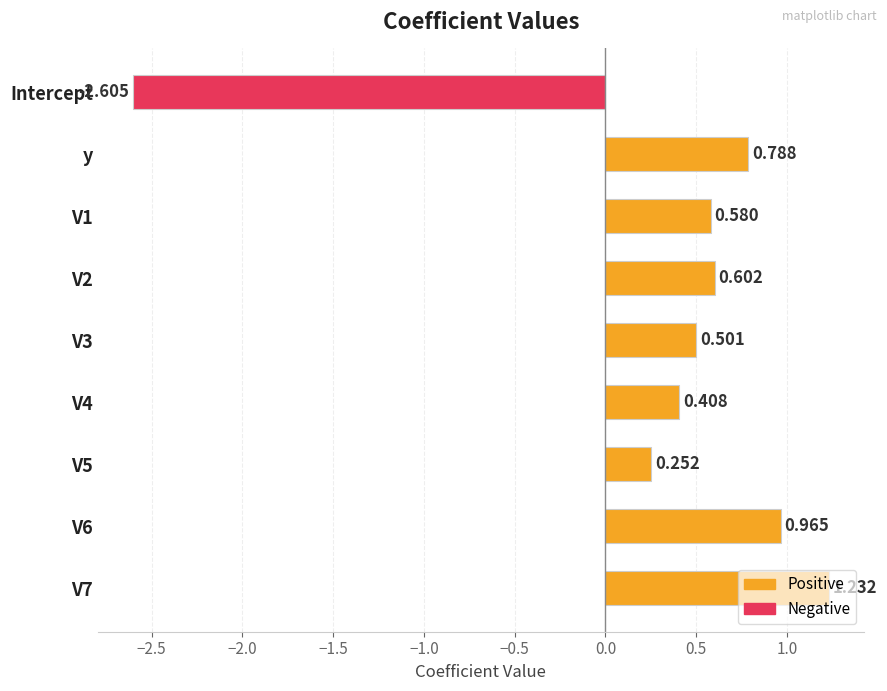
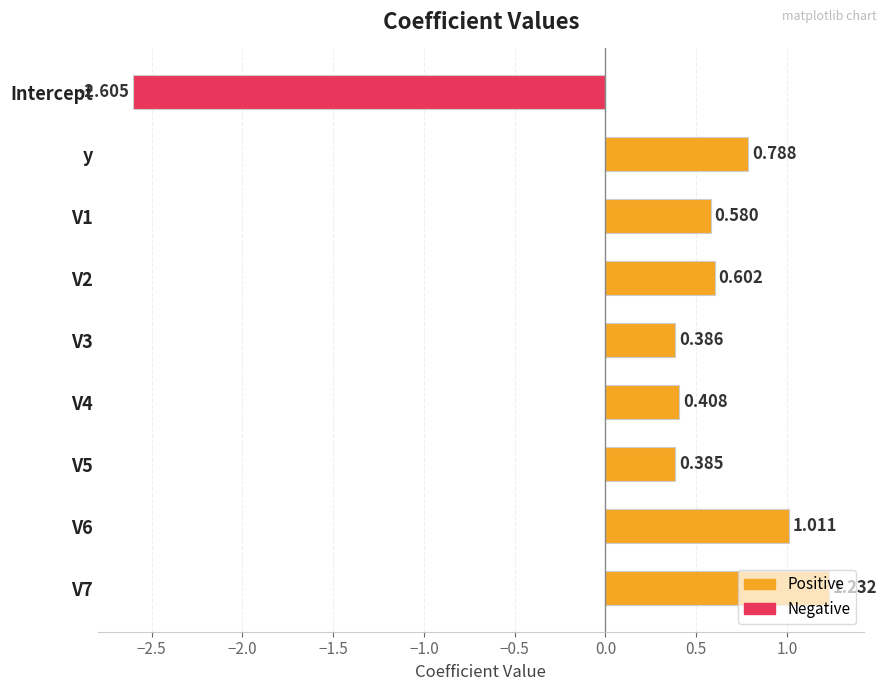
V3: 0.501 -> 0.386
V5: 0.252 -> 0.385
V6: 0.965 -> 1.011
